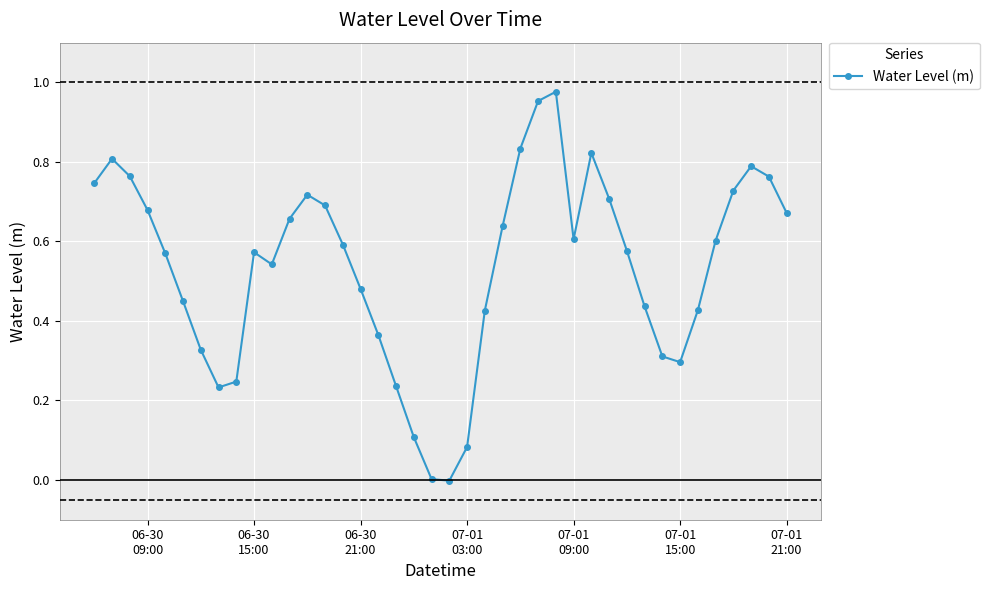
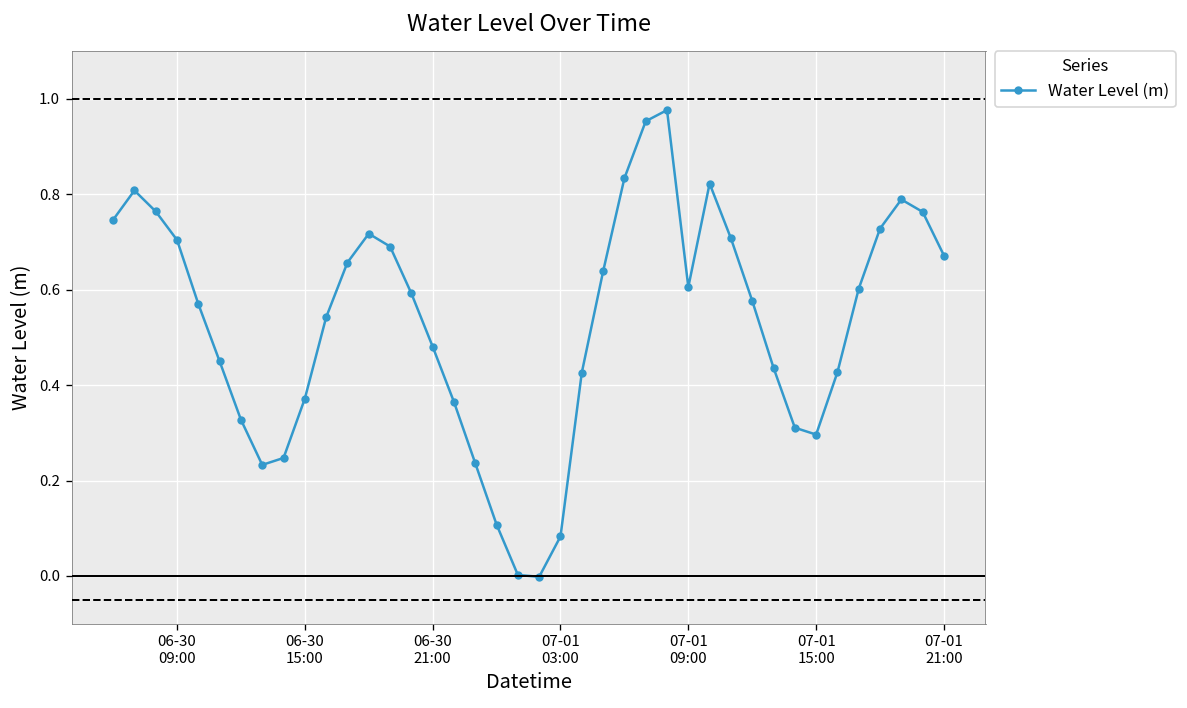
06-30 09:00: 0.68 -> 0.70
06-30 15:00: 0.57 -> 0.37
